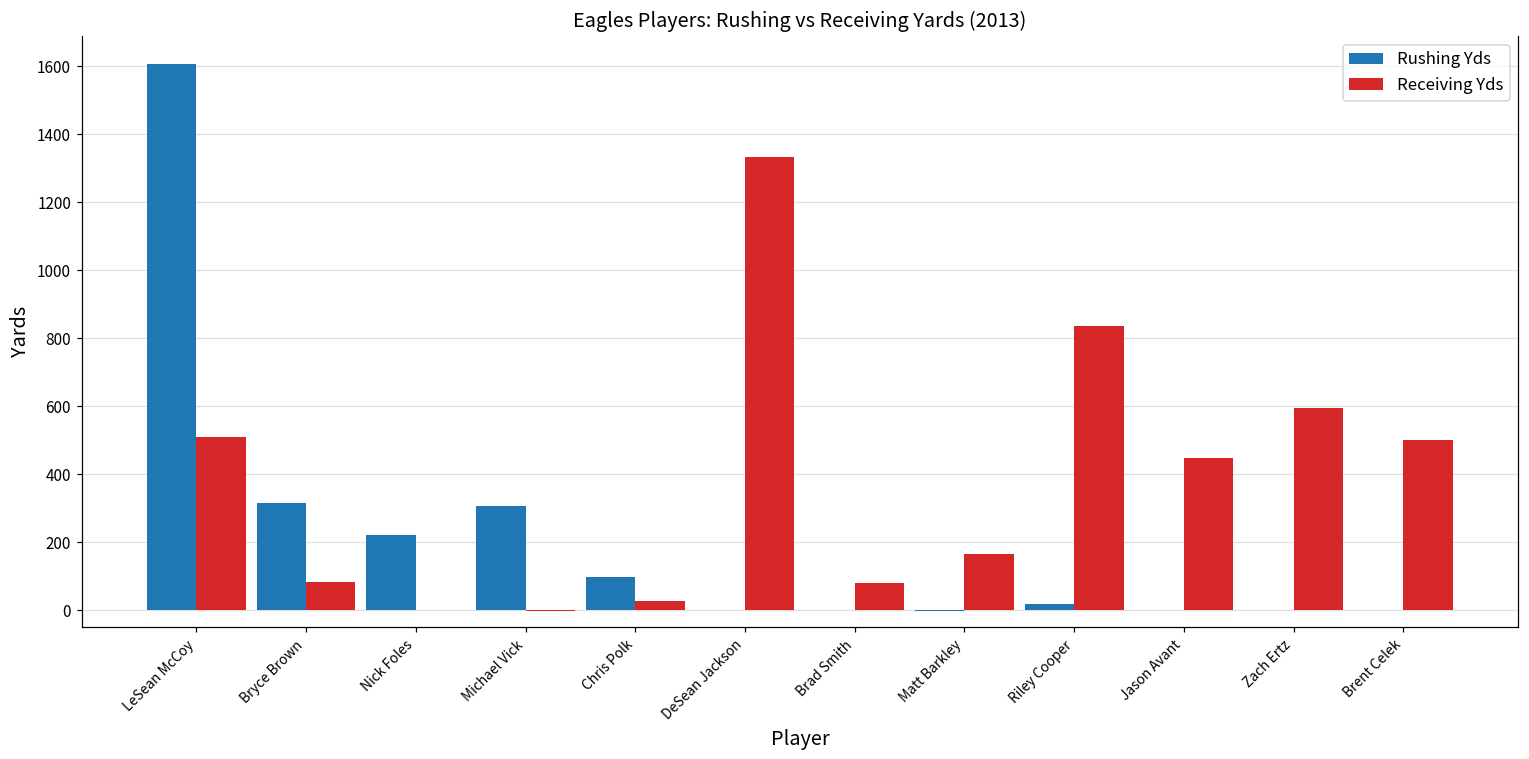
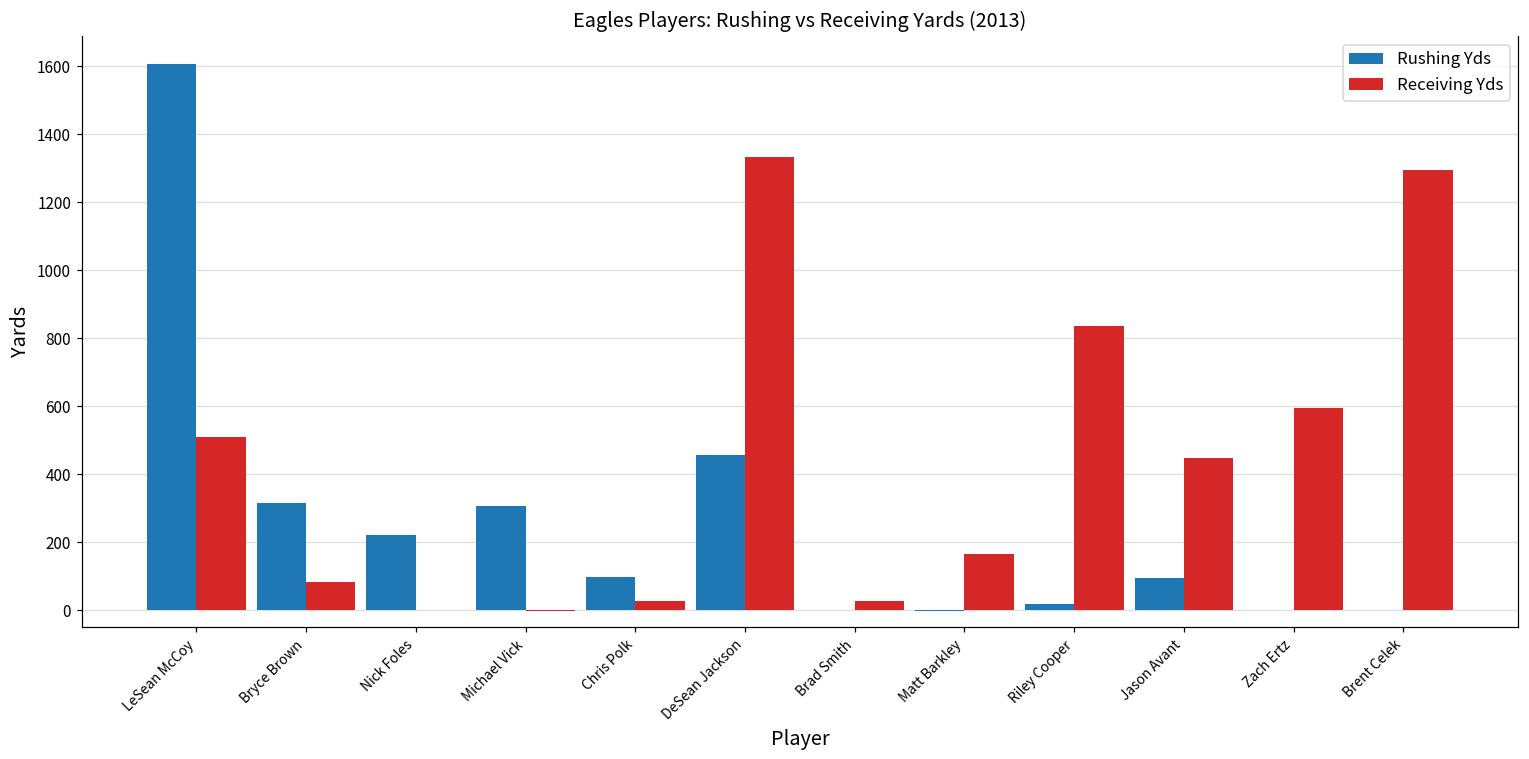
Rushing Yds, DeSean Jackson: 0 -> 460
Receiving Yds, Brad Smith: 80 -> 30
Rushing Yds, Jason Avant: 0 -> 100
Receiving Yds, Brent Celek: 500 -> 1290
